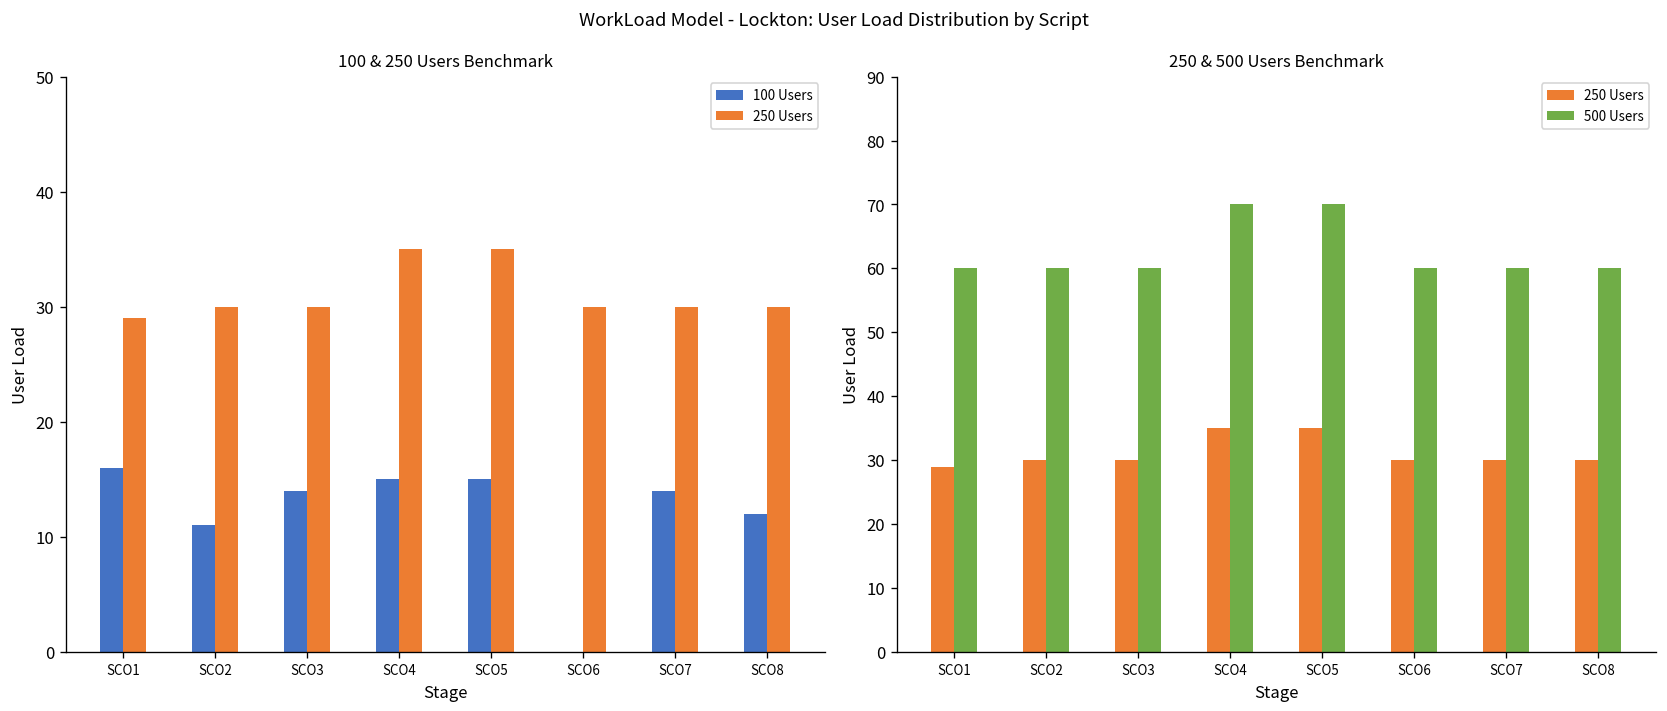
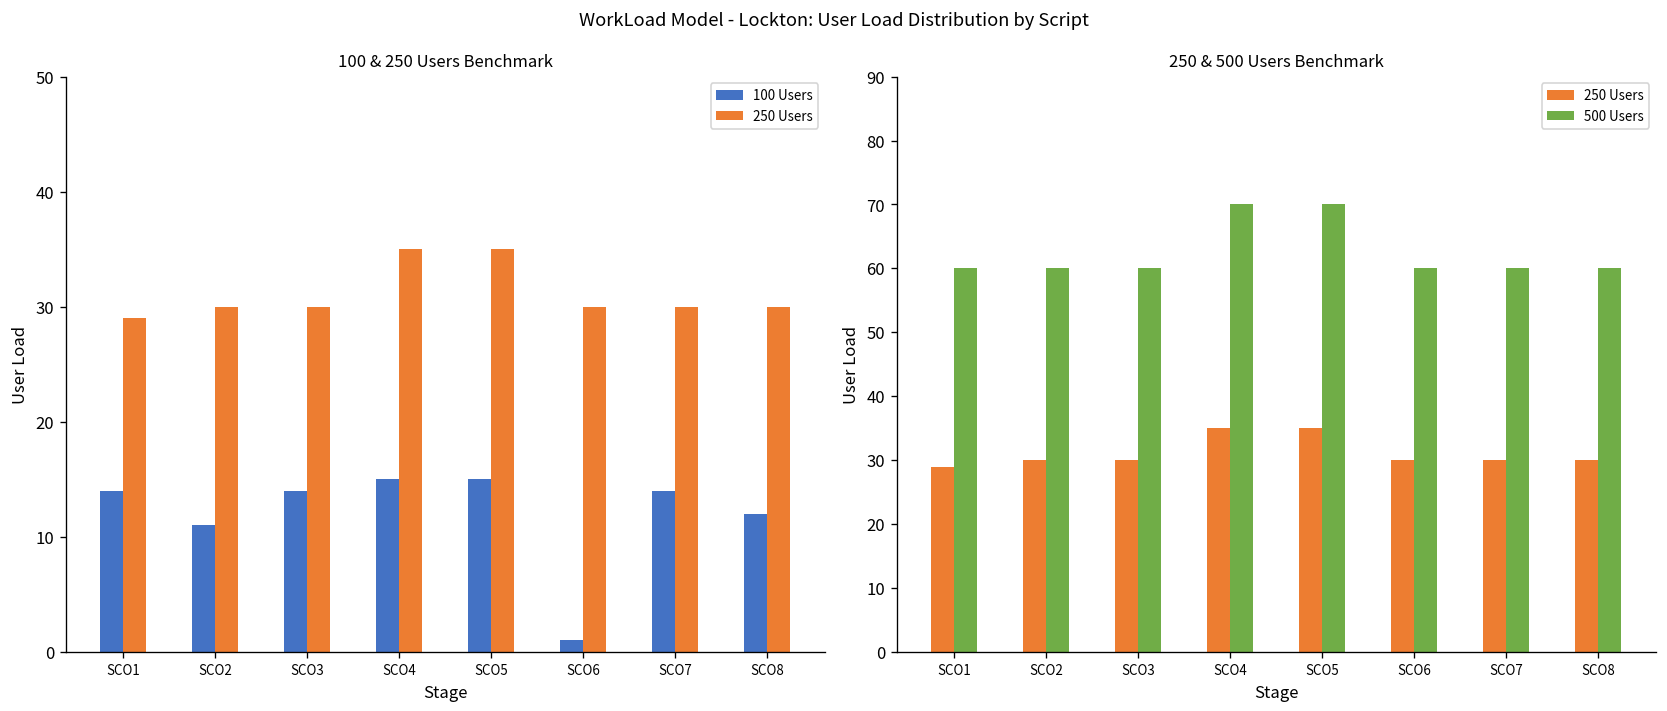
100 & 250 Users Benchmark, 100 Users, SCO1: 16 -> 14
100 & 250 Users Benchmark, 100 Users, SCO6: 0 -> 1
